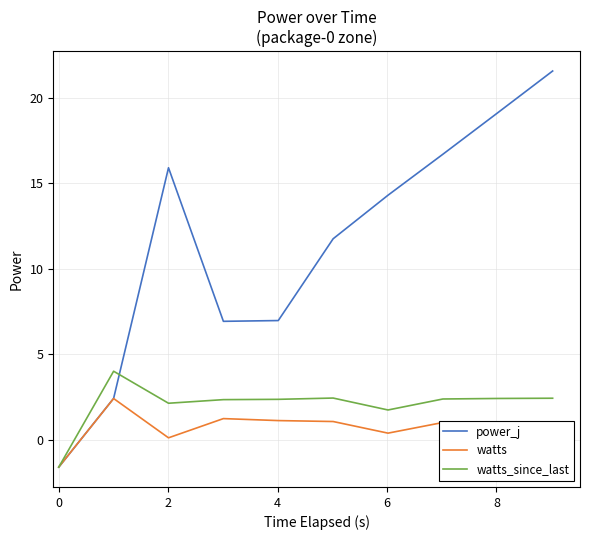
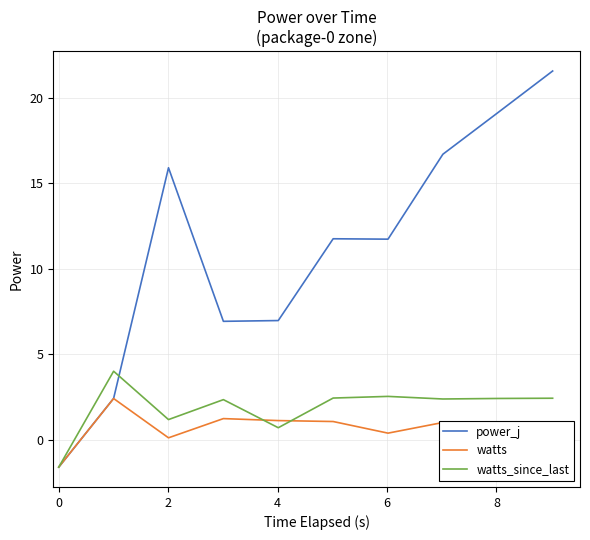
watts_since_last, 2: 2.1 -> 1.2
watts_since_last, 4: 2.4 -> 0.7
power_j, 6: 14.3 -> 11.7
watts_since_last, 6: 1.7 -> 2.5
